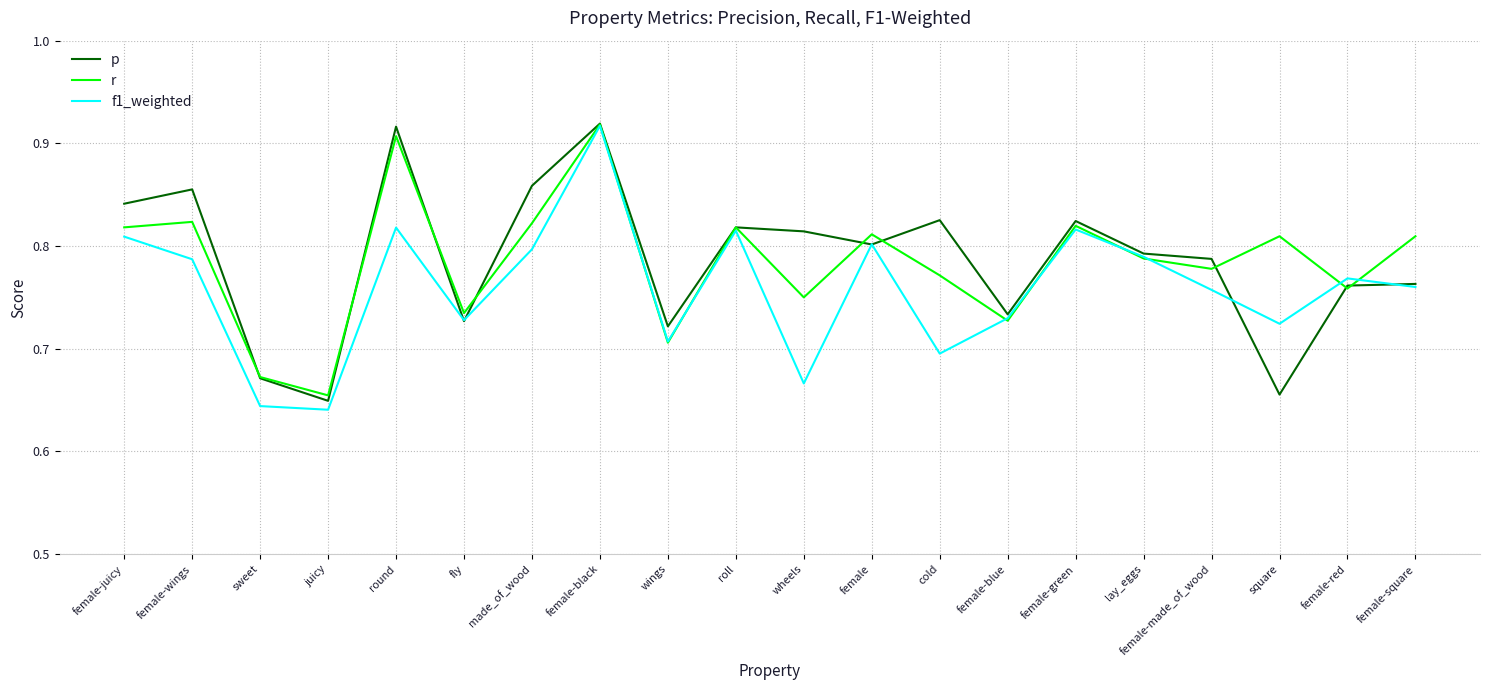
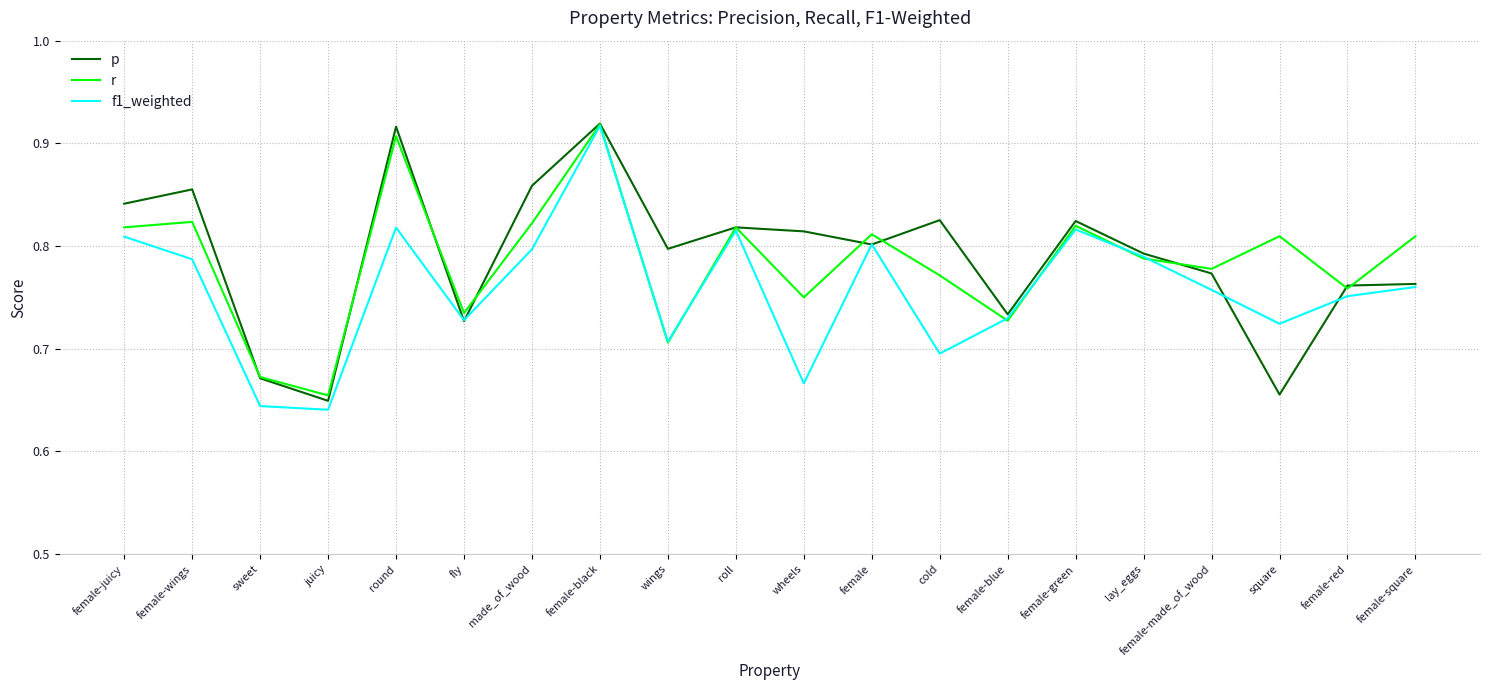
p, wings: 0.722 -> 0.797
p, female-made_of_wood: 0.787 -> 0.773
f1_weighted, female-red: 0.768 -> 0.751
